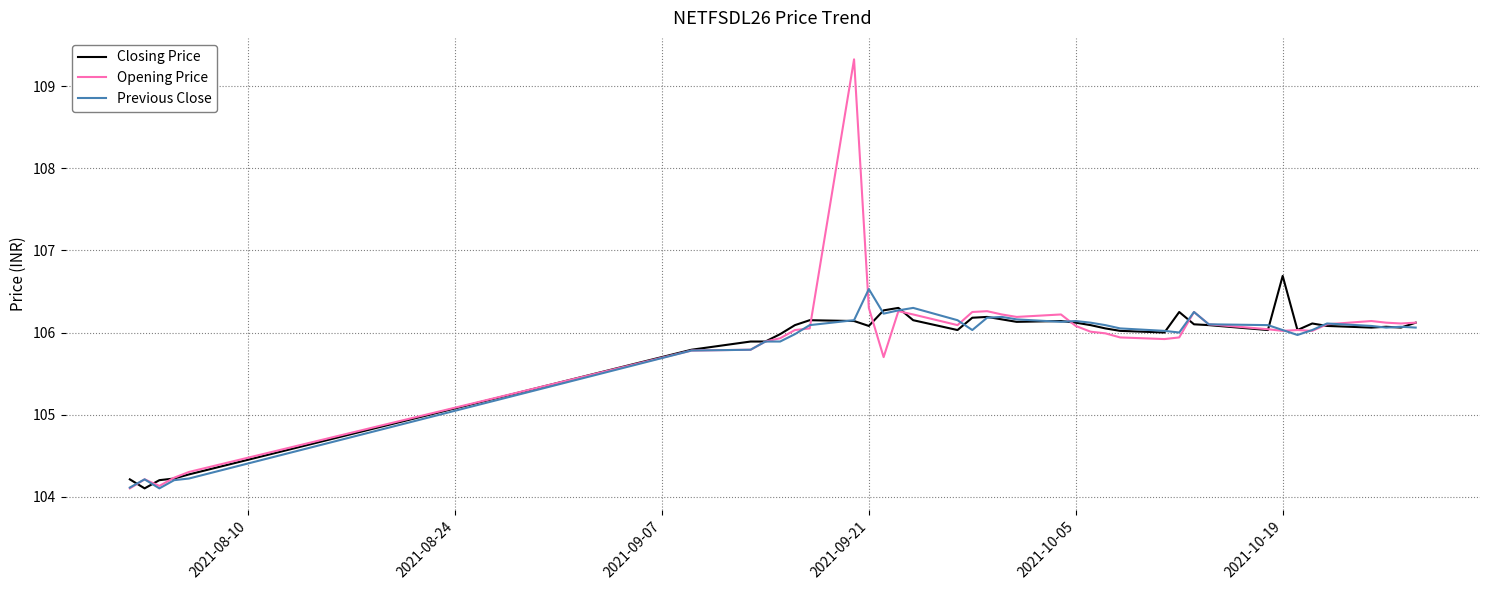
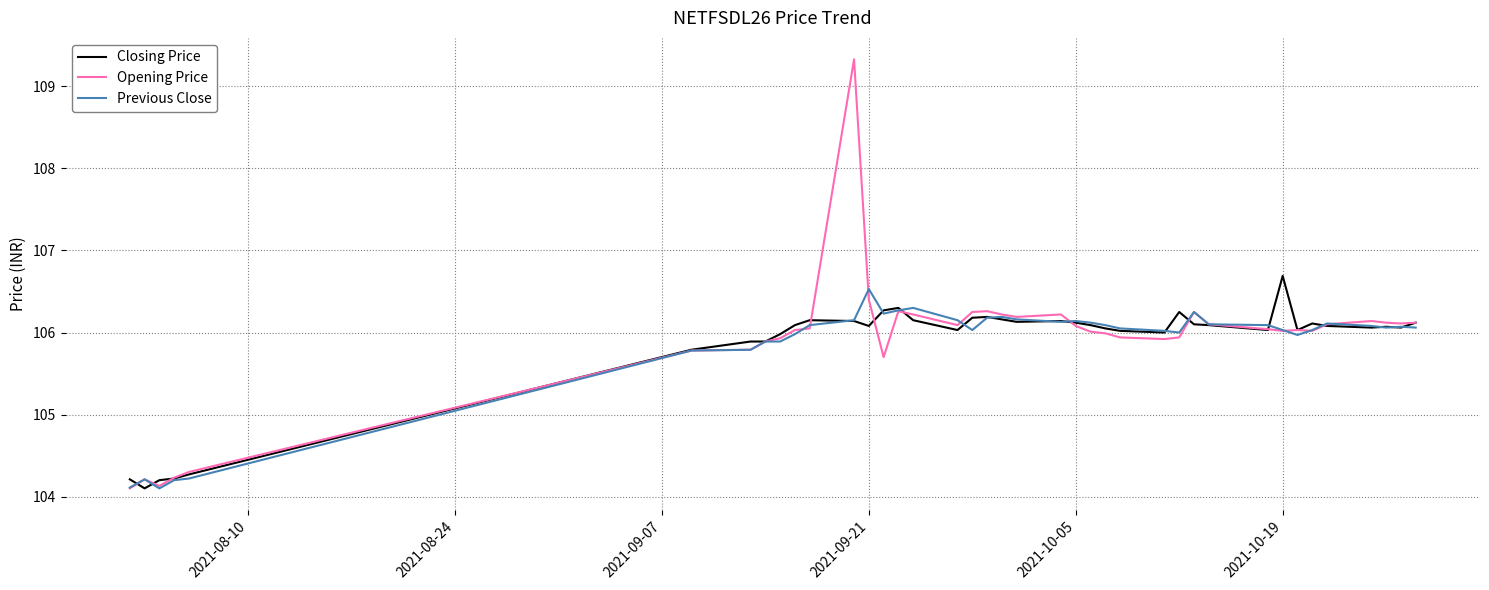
Opening Price, 2021-09-21: 106.3 -> 106.4
